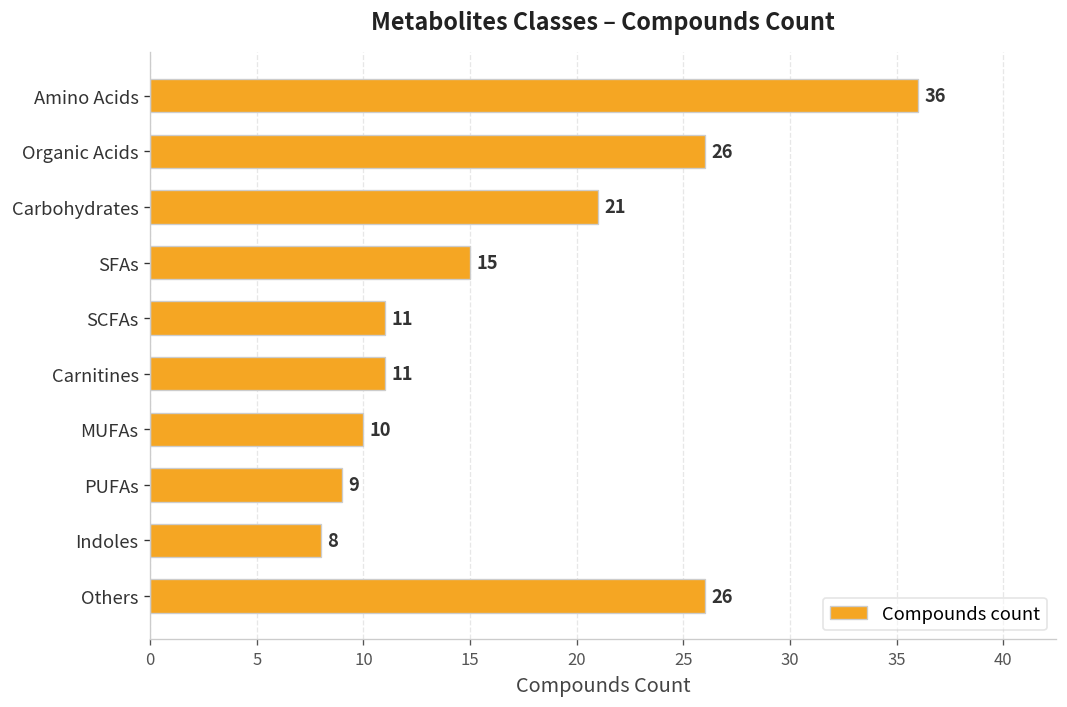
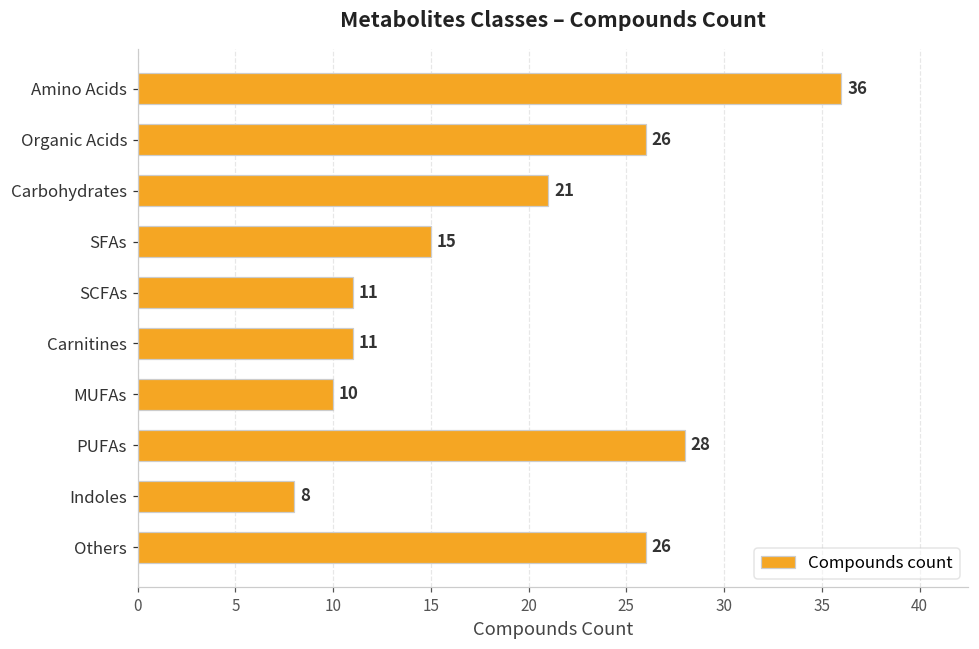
PUFAs: 9 -> 28
